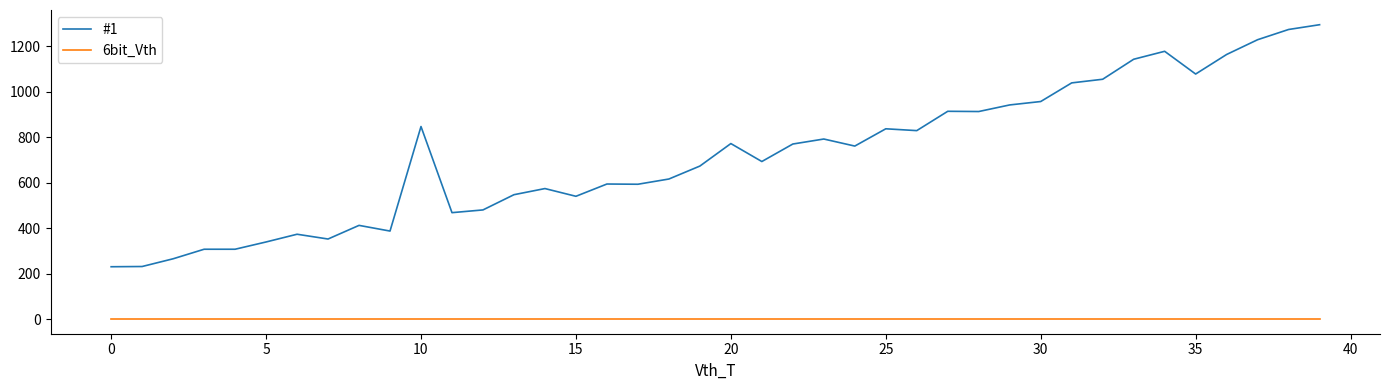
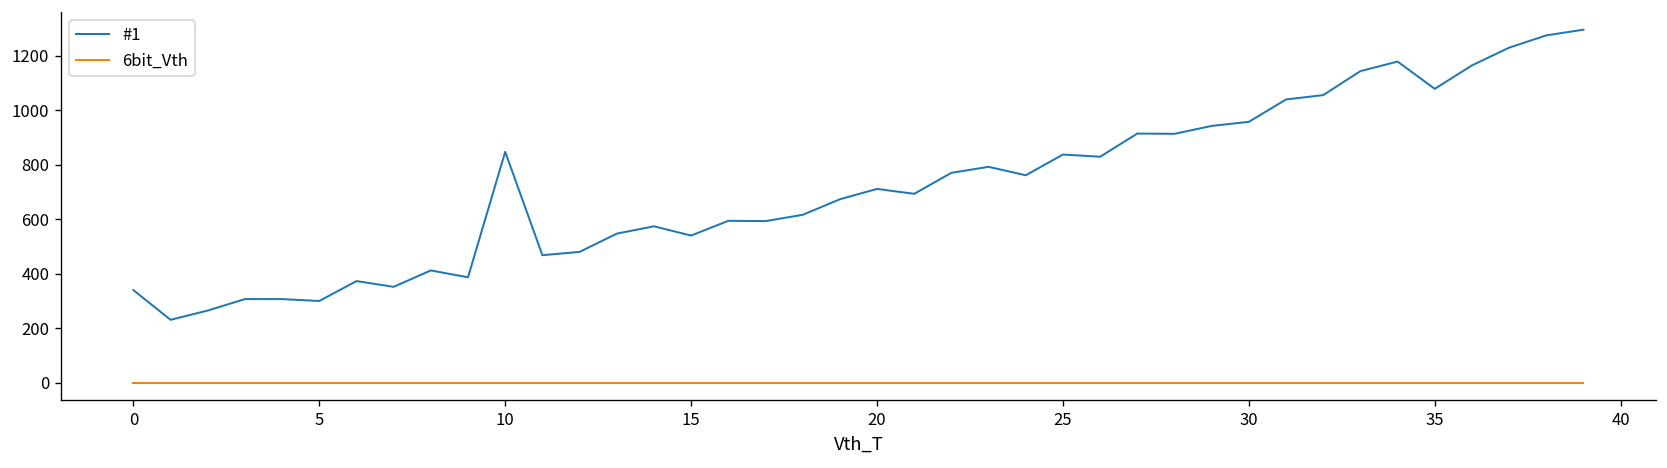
#1, 0: 230 -> 340
#1, 5: 340 -> 300
#1, 20: 770 -> 710
